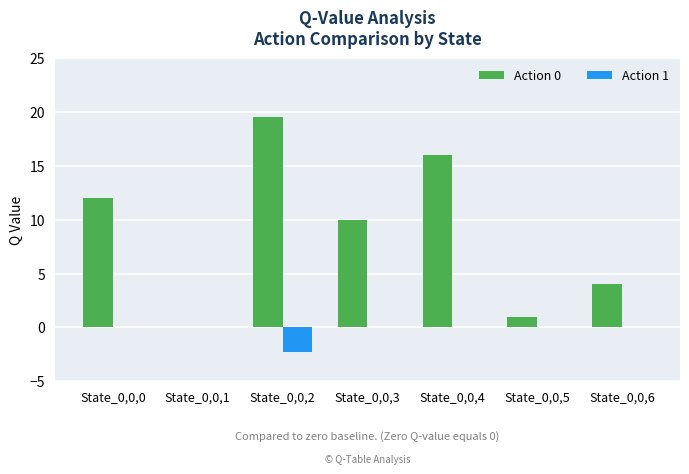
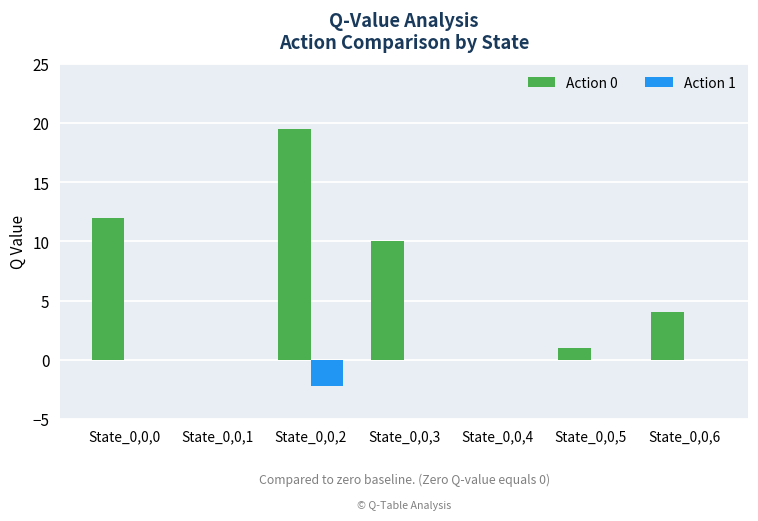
Action 0, State_0,0,4: 16 -> 0
